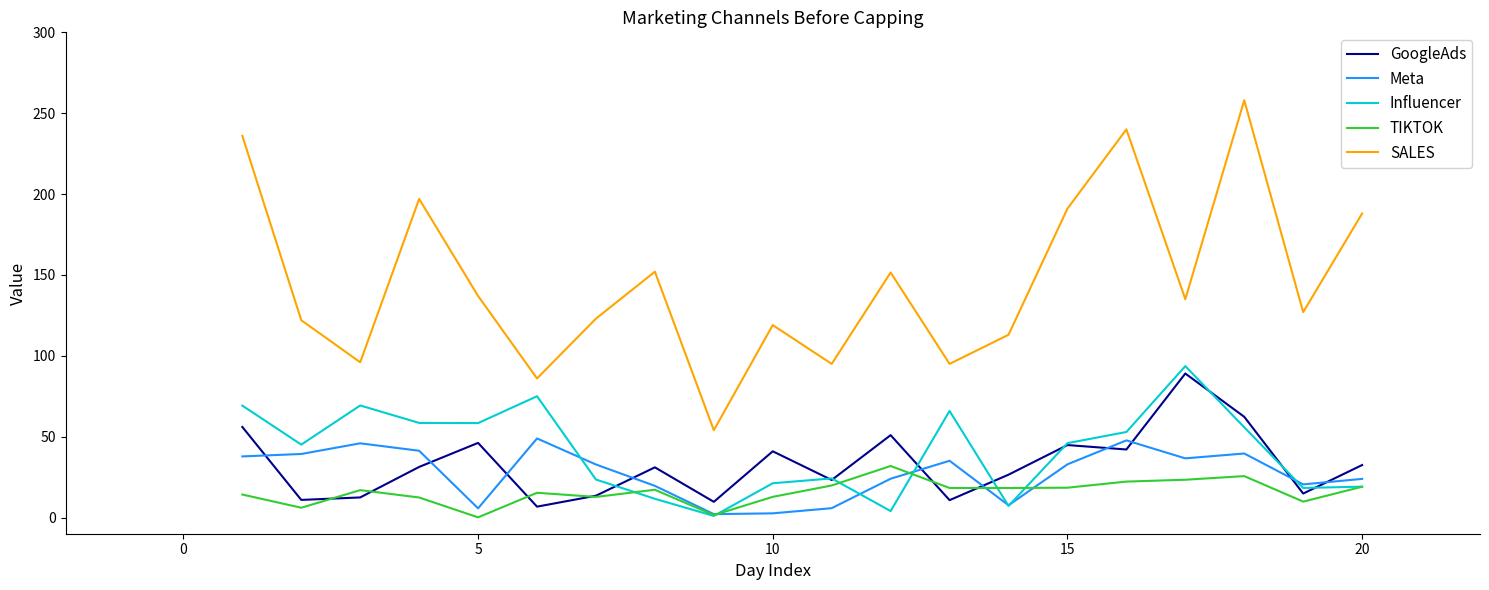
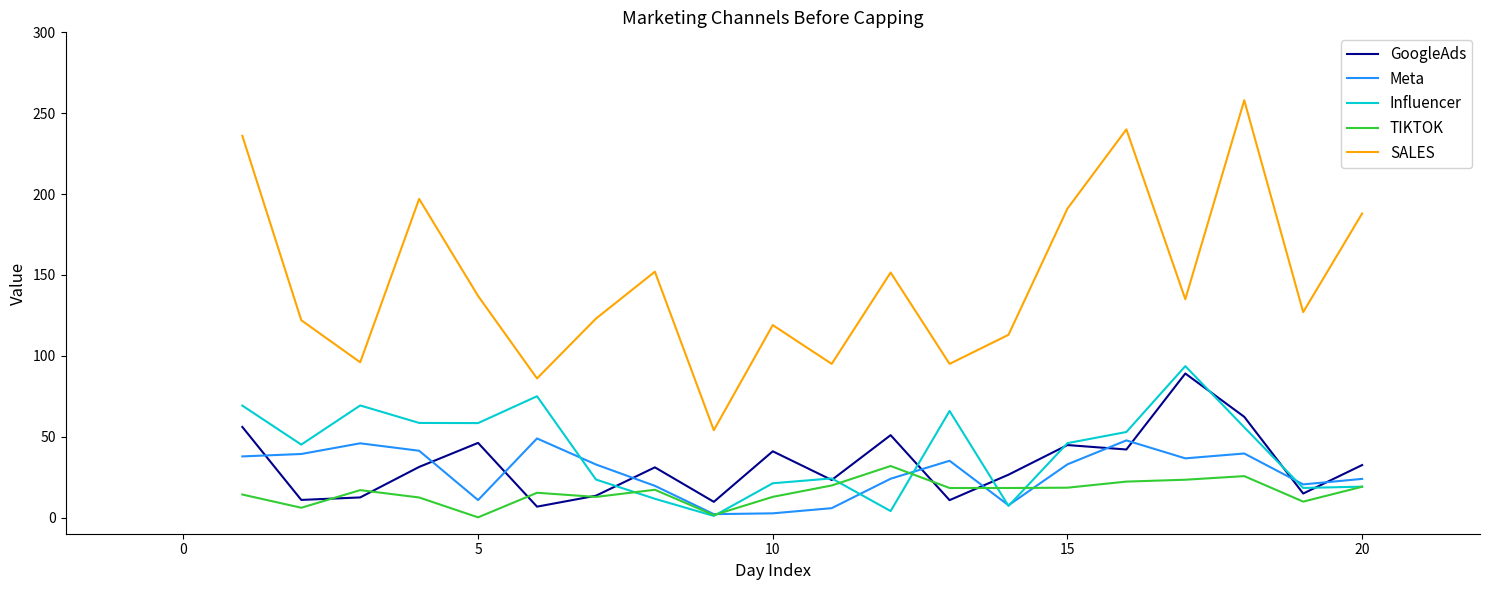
Meta, 5: 6 -> 11
